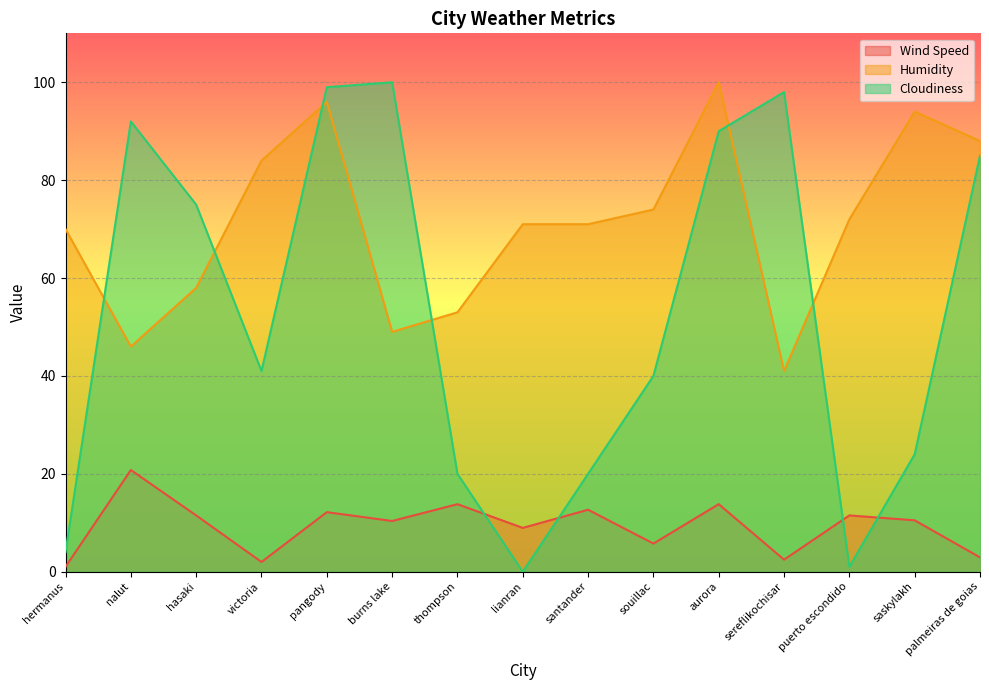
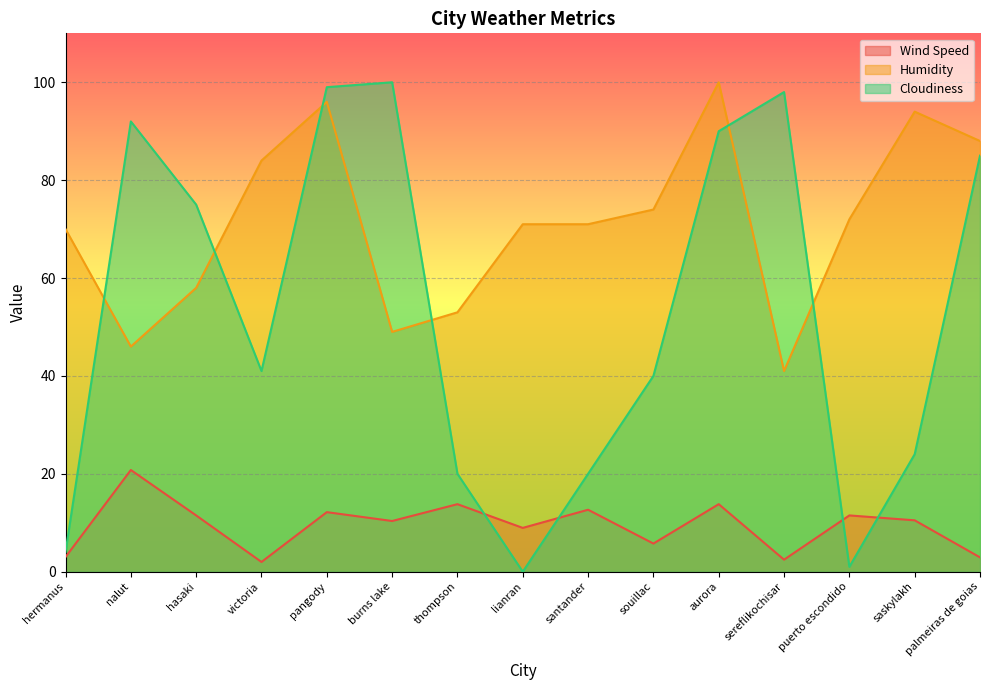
Wind Speed, hermanus: 1 -> 3
